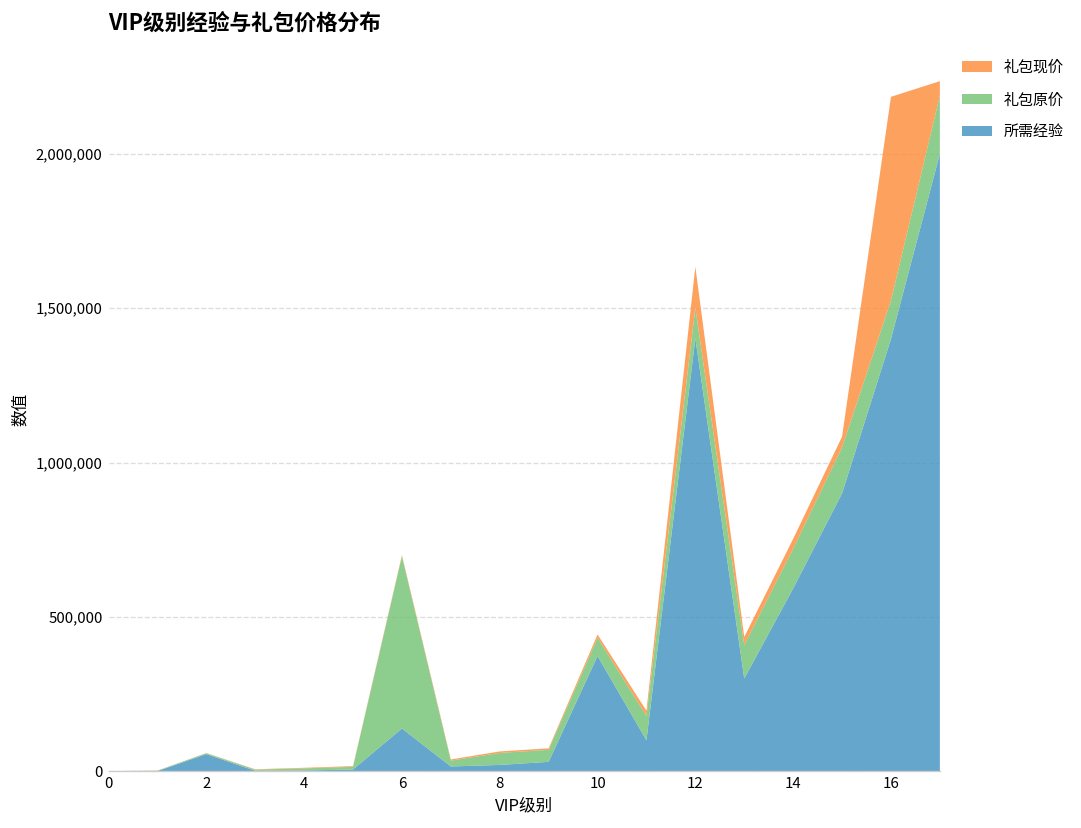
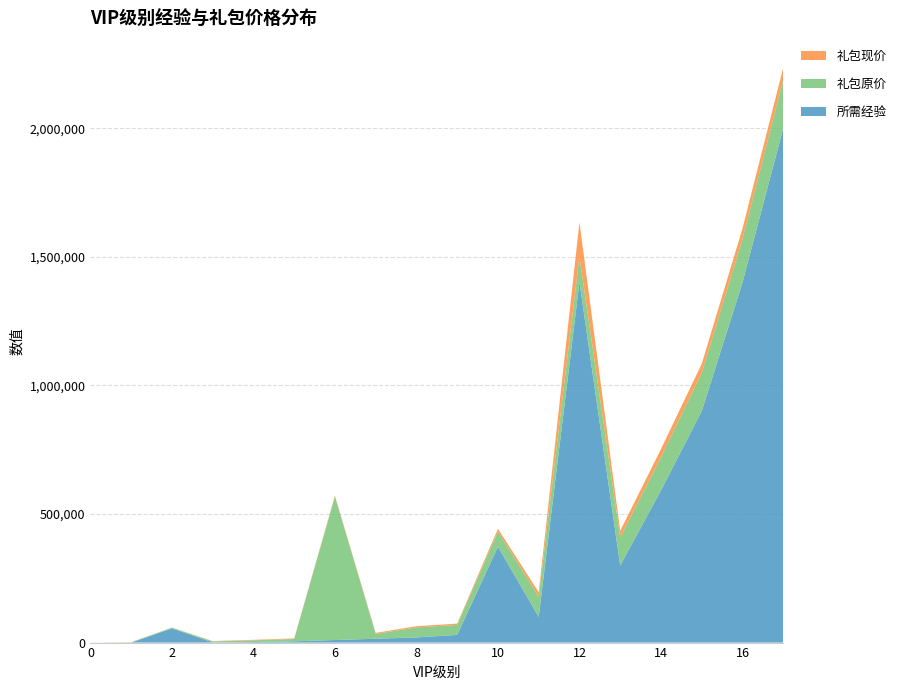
所需经验, 6: 140,000 -> 10,000
礼包原价, 16: 120,000 -> 170,000
礼包现价, 16: 660,000 -> 40,000
